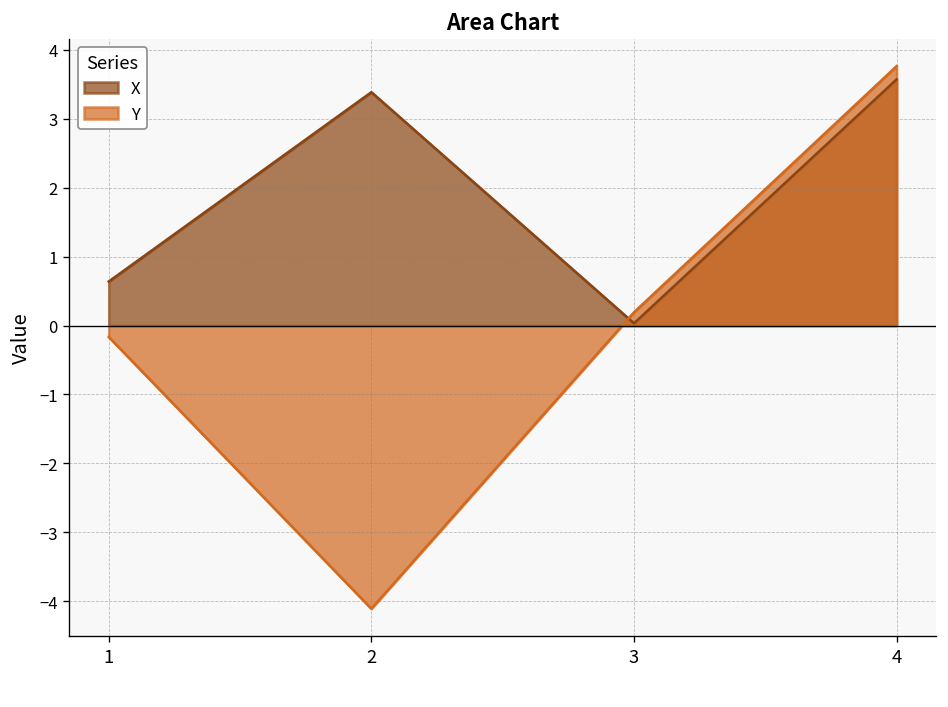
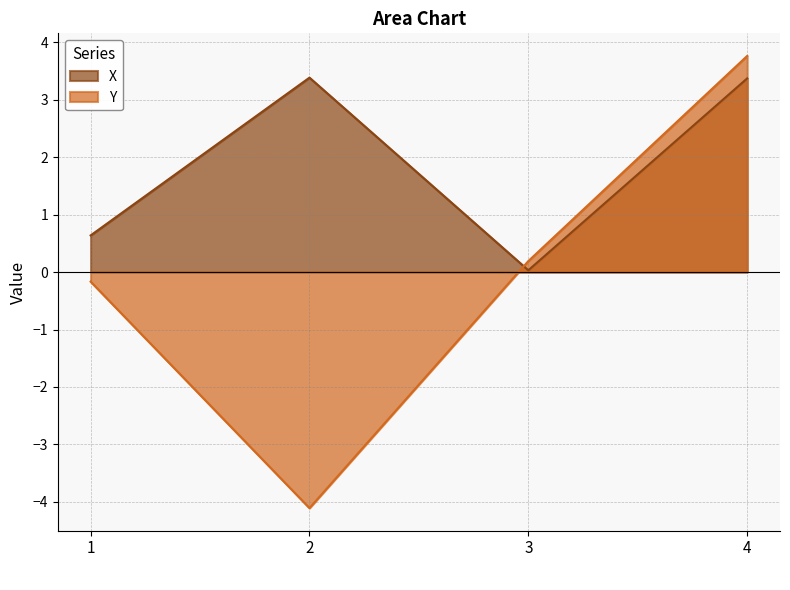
X, 4: 3.6 -> 3.4
